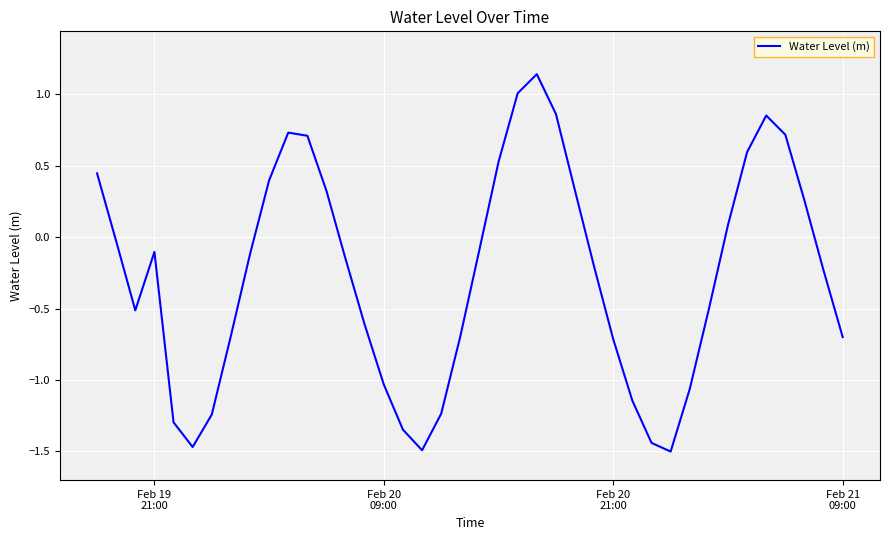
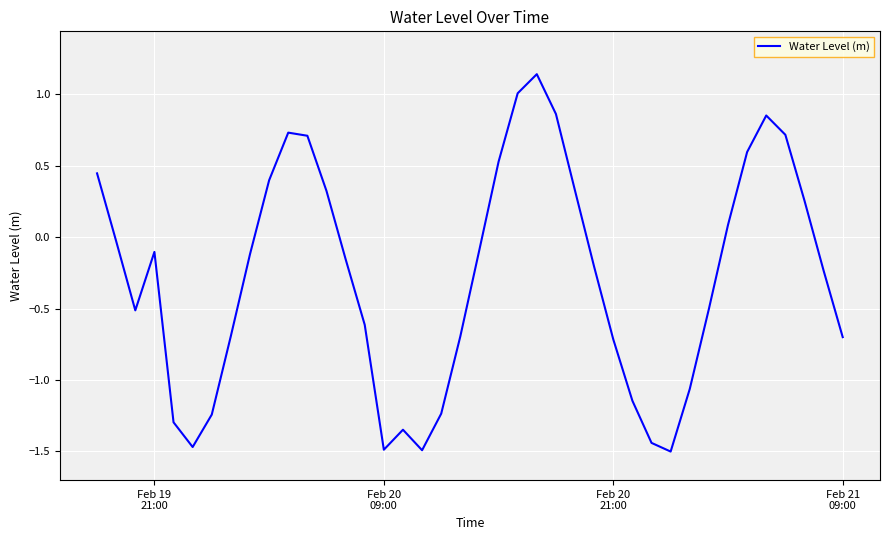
Feb 20 09:00: -1.03 -> -1.49
